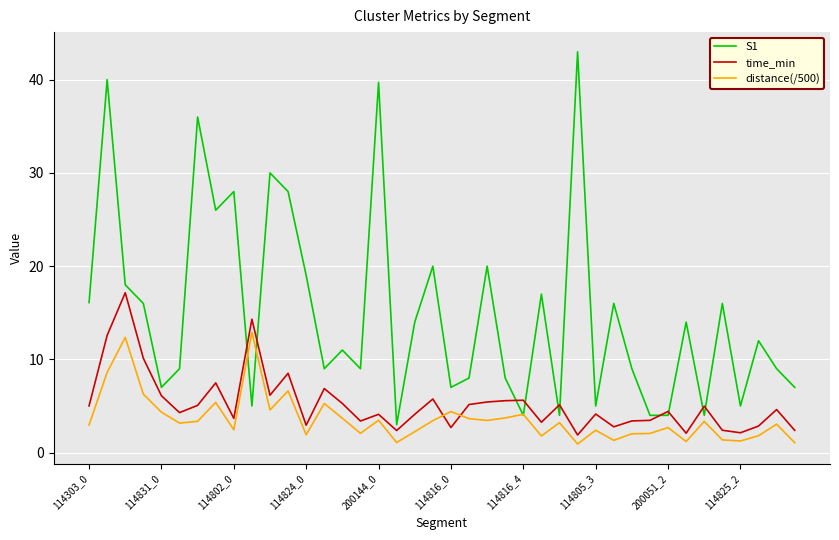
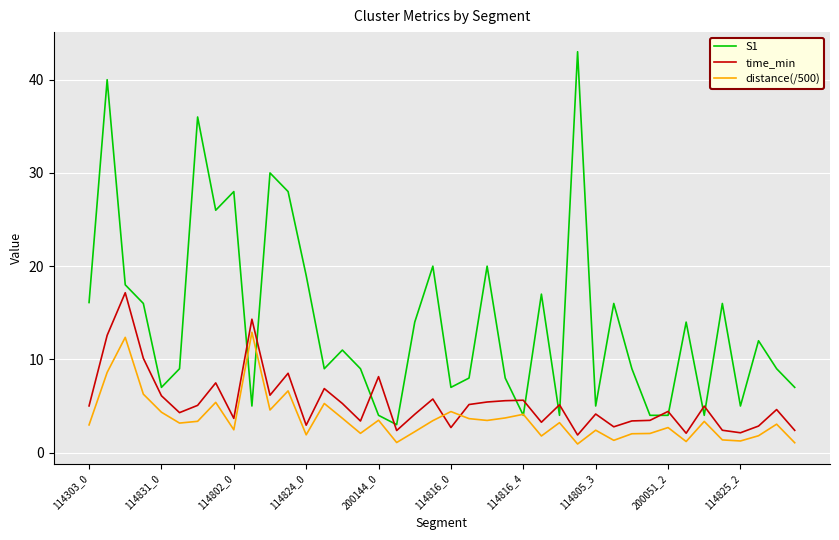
S1, 200144_0: 40 -> 4
time_min, 200144_0: 4 -> 8
